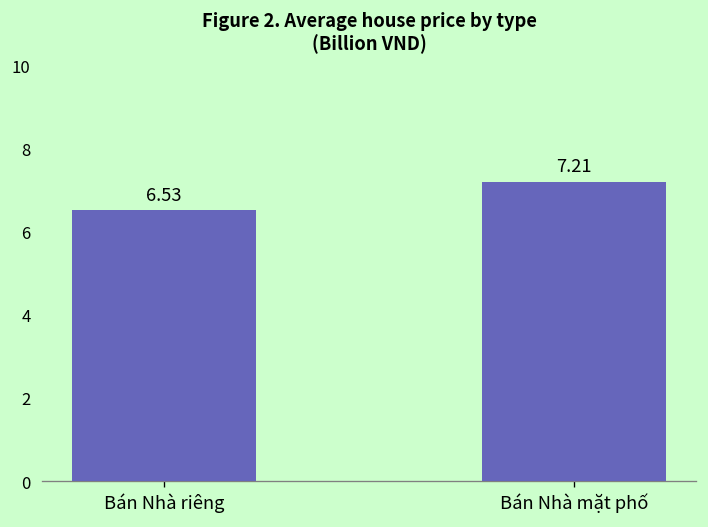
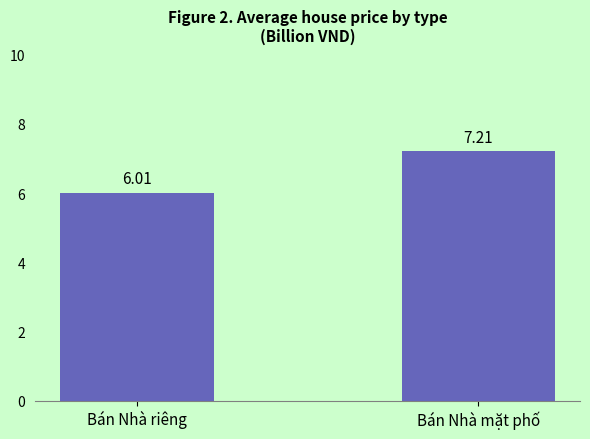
Bán Nhà riêng: 6.53 -> 6.01
